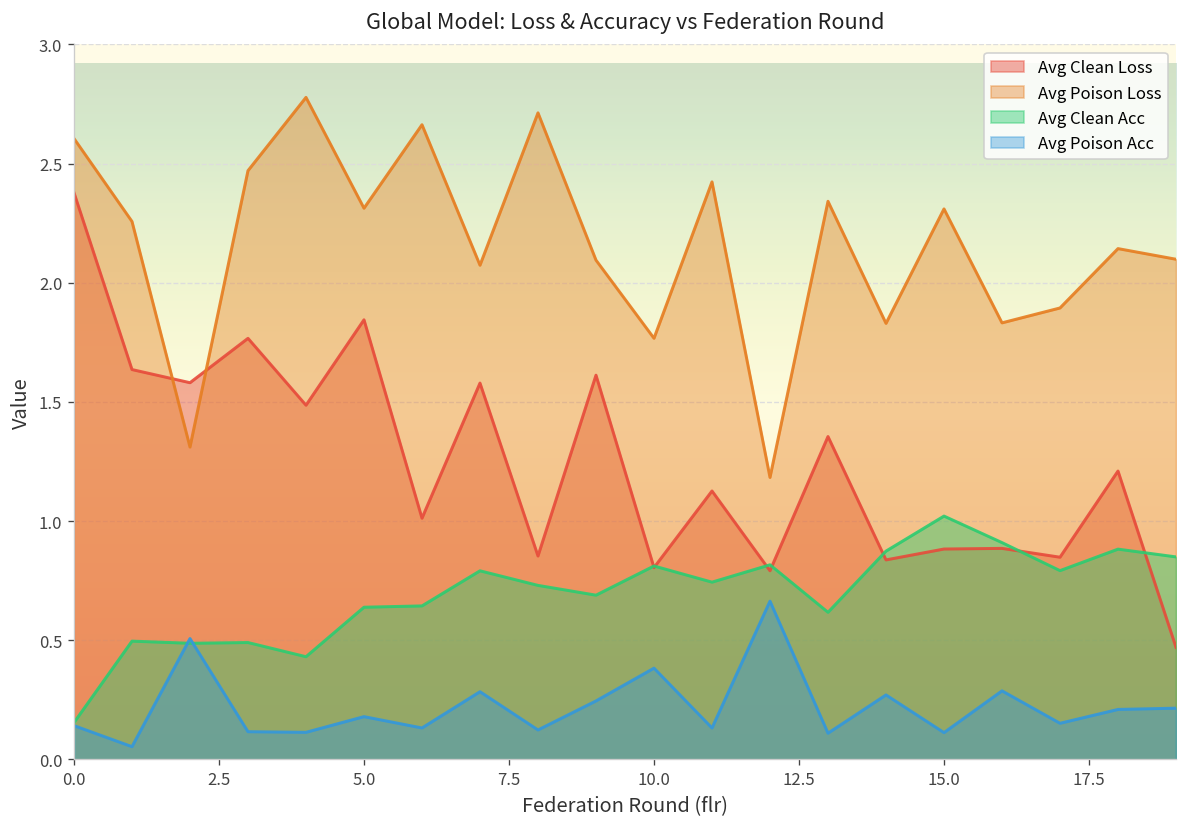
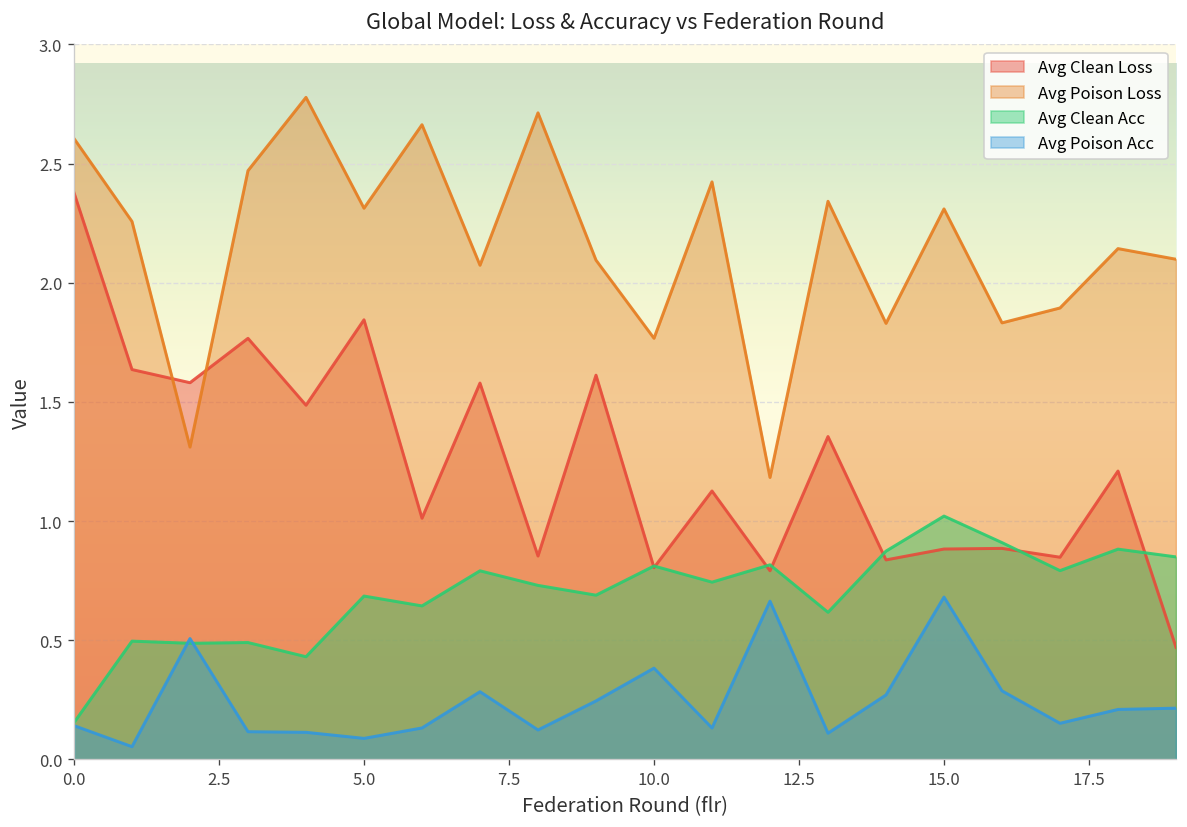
Avg Clean Acc, 5.0: 0.64 -> 0.69
Avg Poison Acc, 5.0: 0.18 -> 0.09
Avg Poison Acc, 15.0: 0.11 -> 0.68
